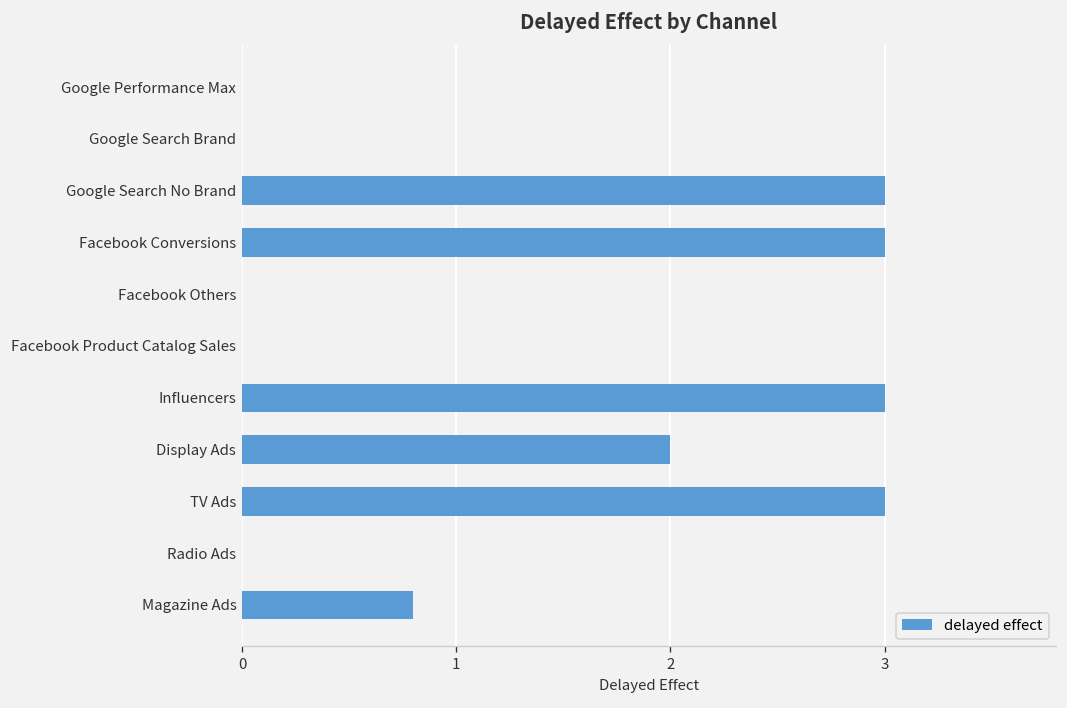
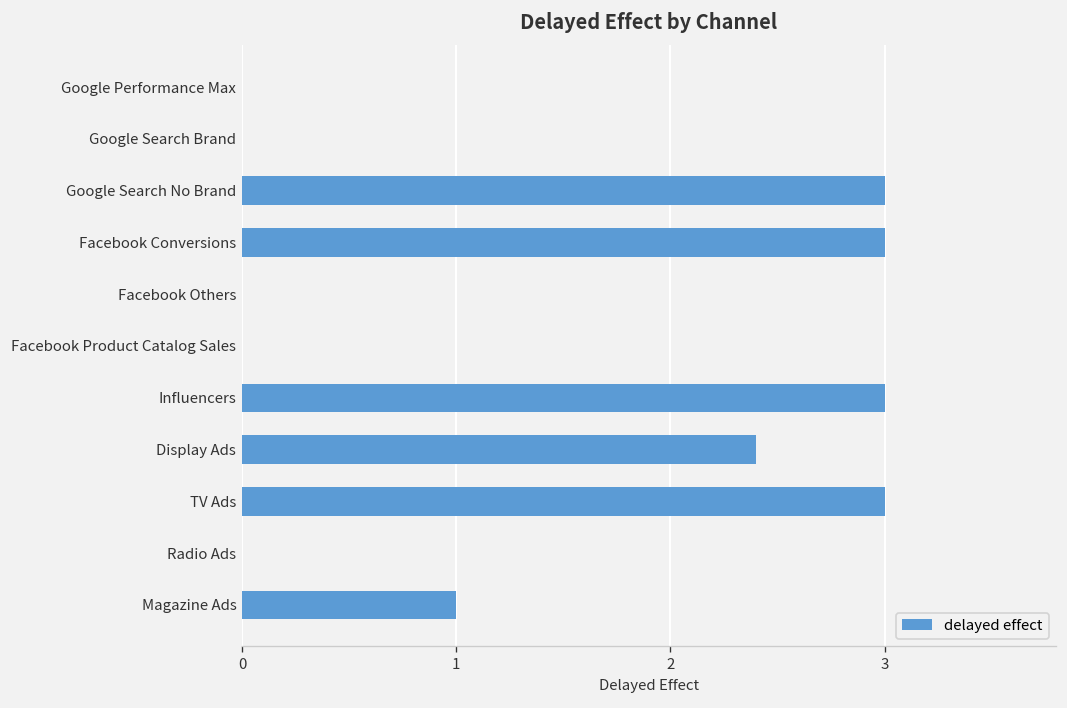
Display Ads: 2.0 -> 2.4
Magazine Ads: 0.8 -> 1.0
